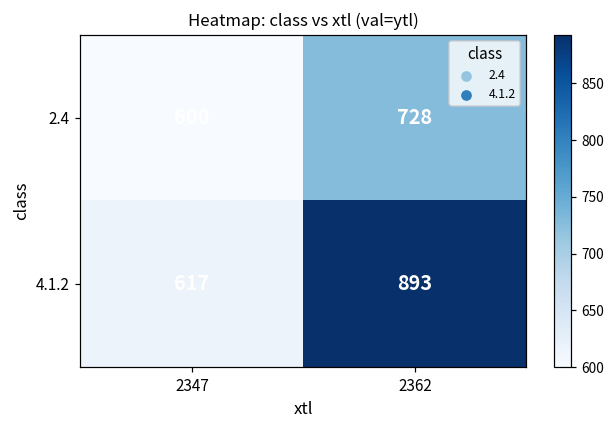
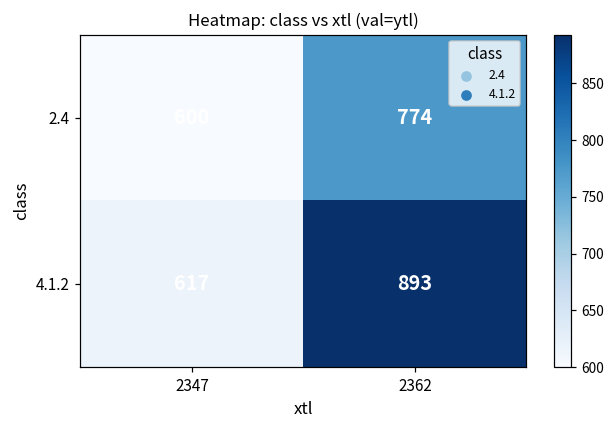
2.4, 2362: 728 -> 774
